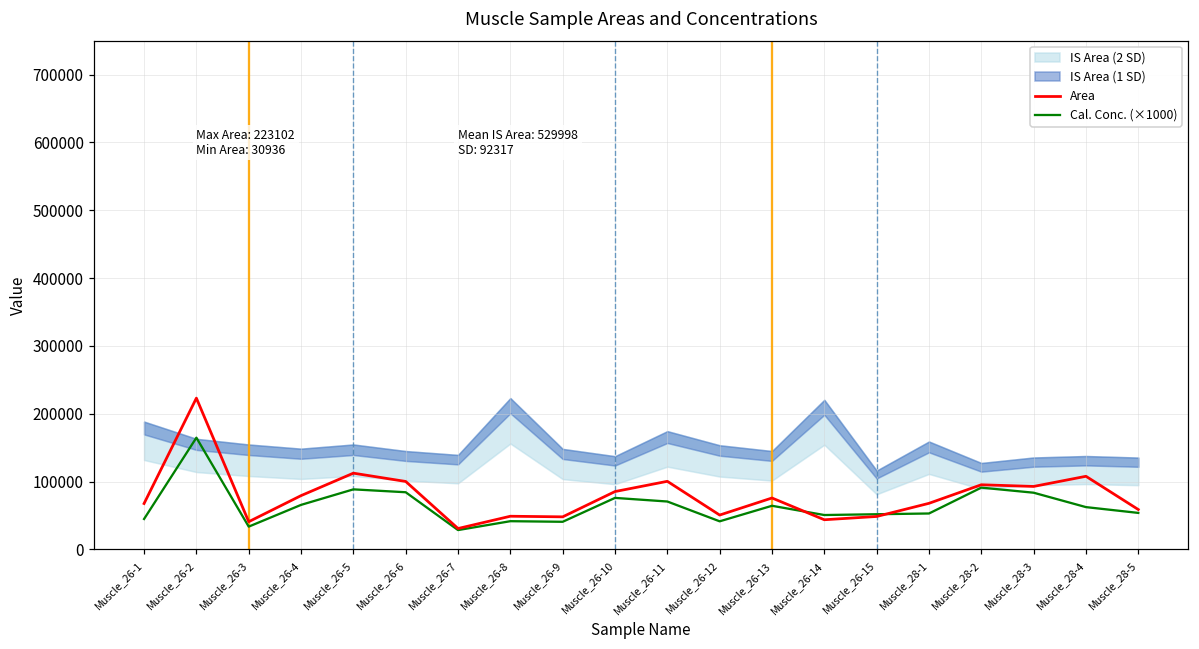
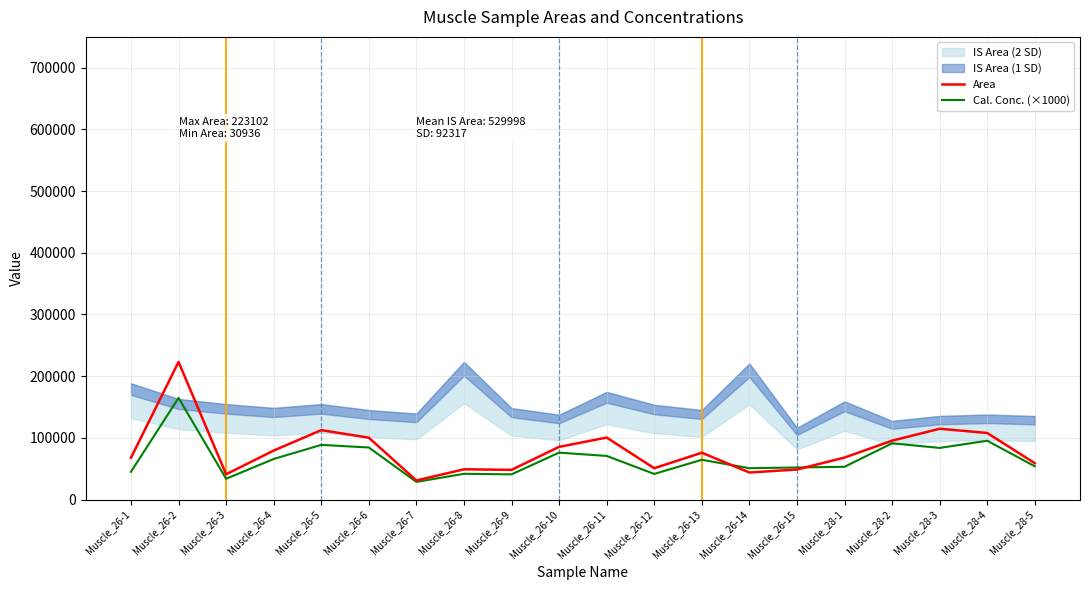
Area, Muscle_28-3: 90000 -> 110000
Cal. Conc. (×1000), Muscle_28-4: 60000 -> 100000
